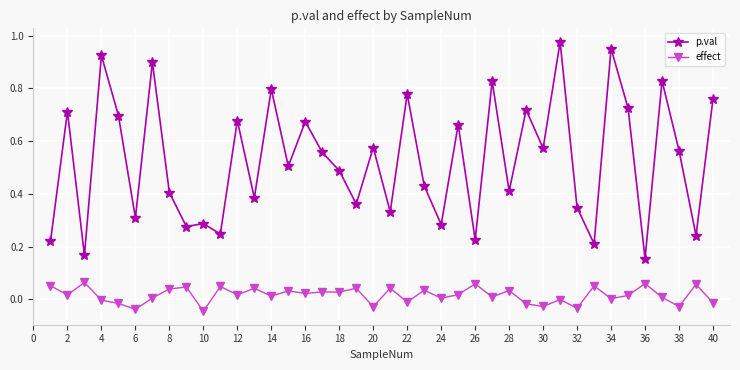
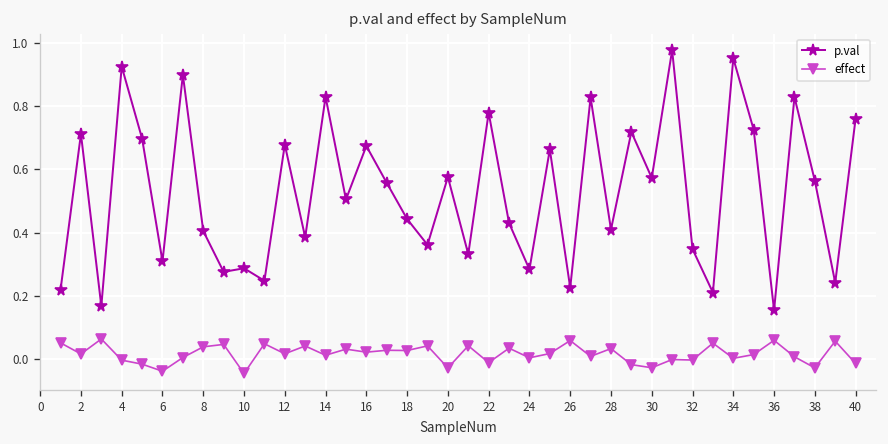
p.val, 14: 0.80 -> 0.83
p.val, 18: 0.49 -> 0.44
effect, 32: -0.03 -> 0.00
